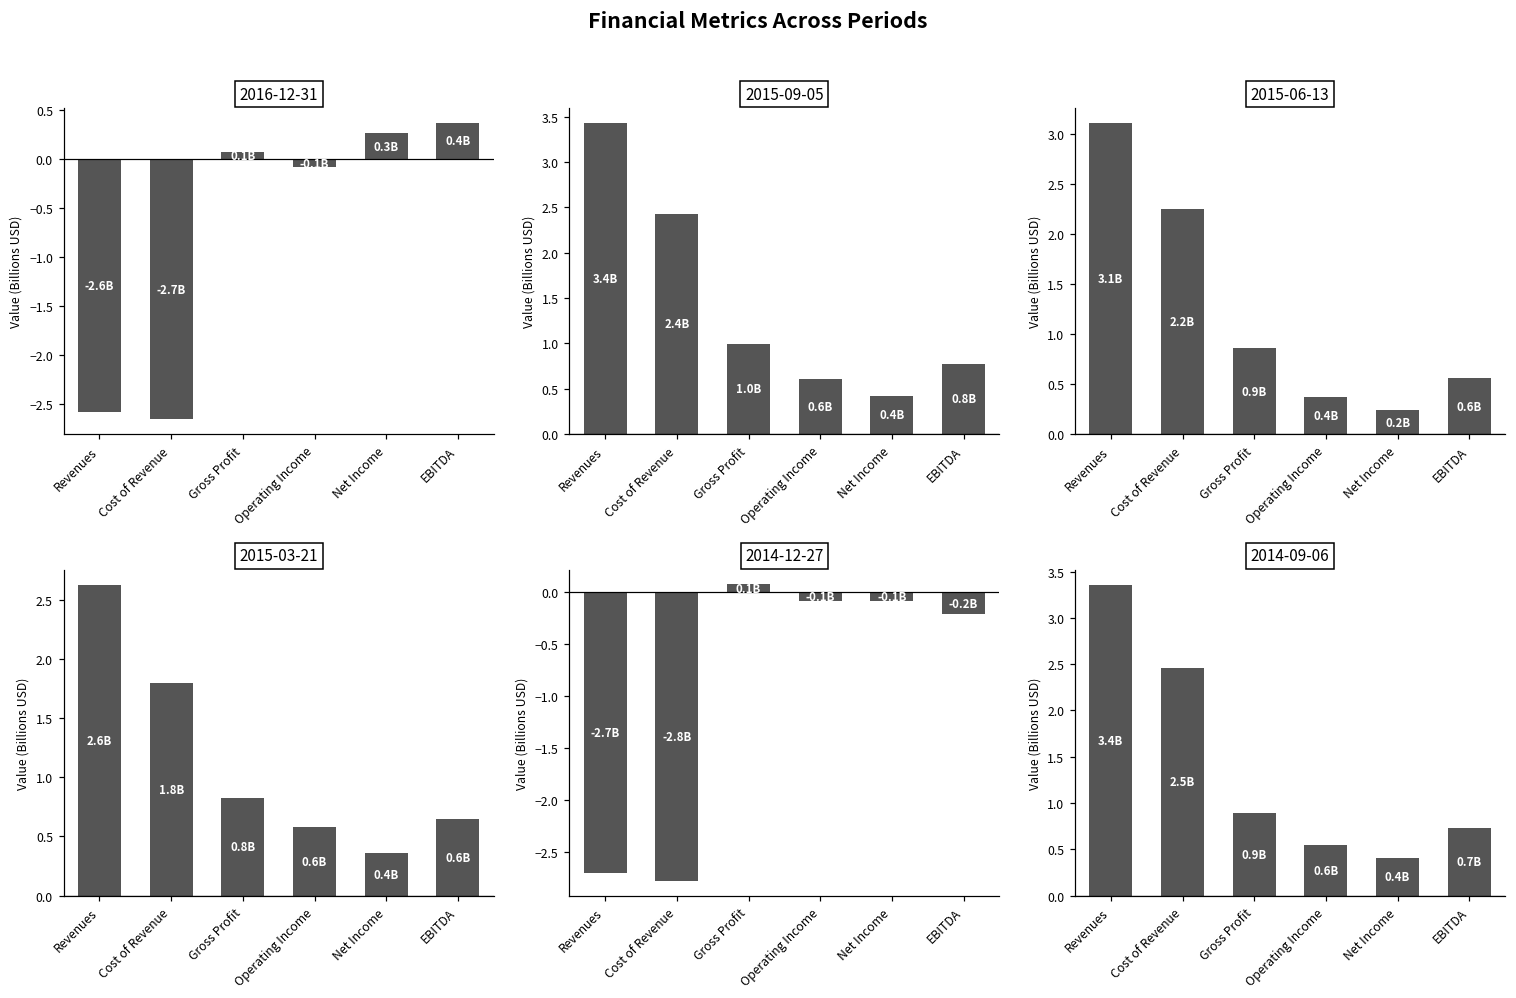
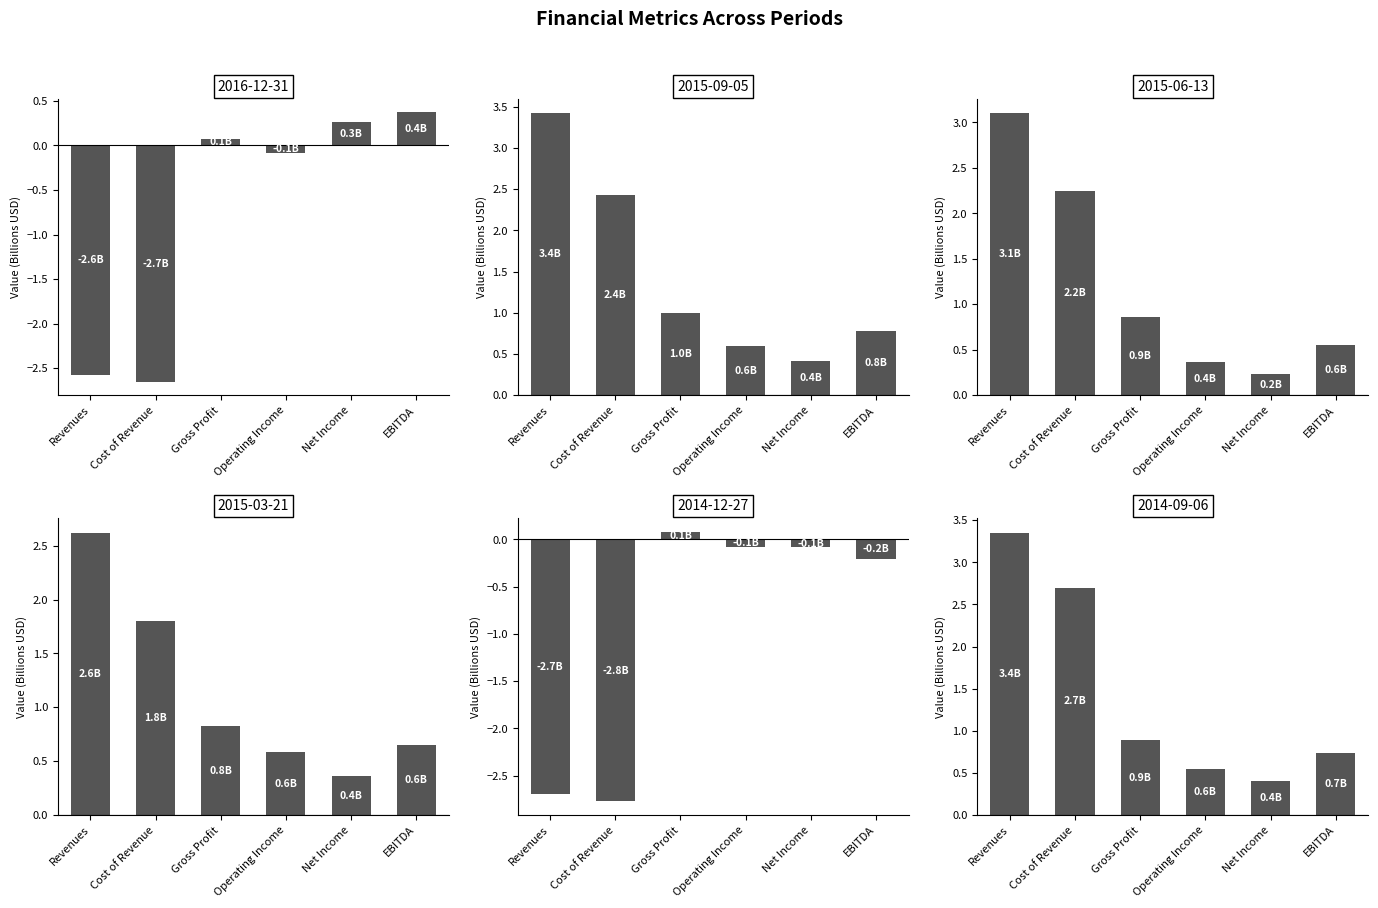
2014-09-06, Cost of Revenue: 2.5B -> 2.7B
